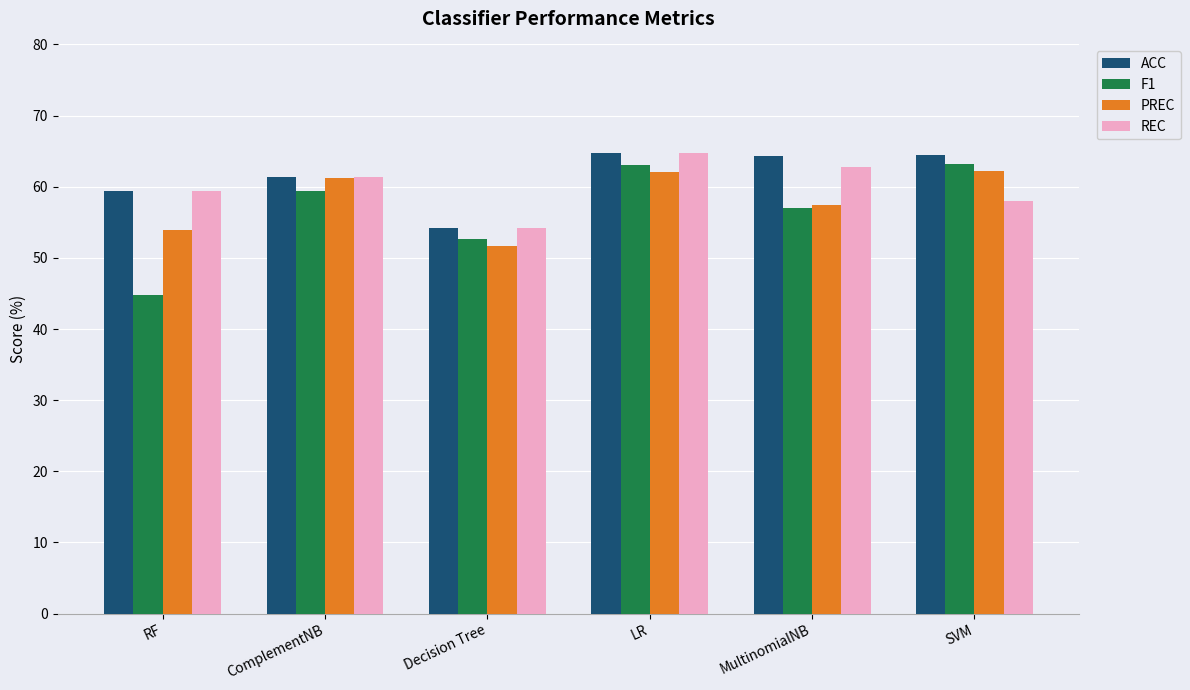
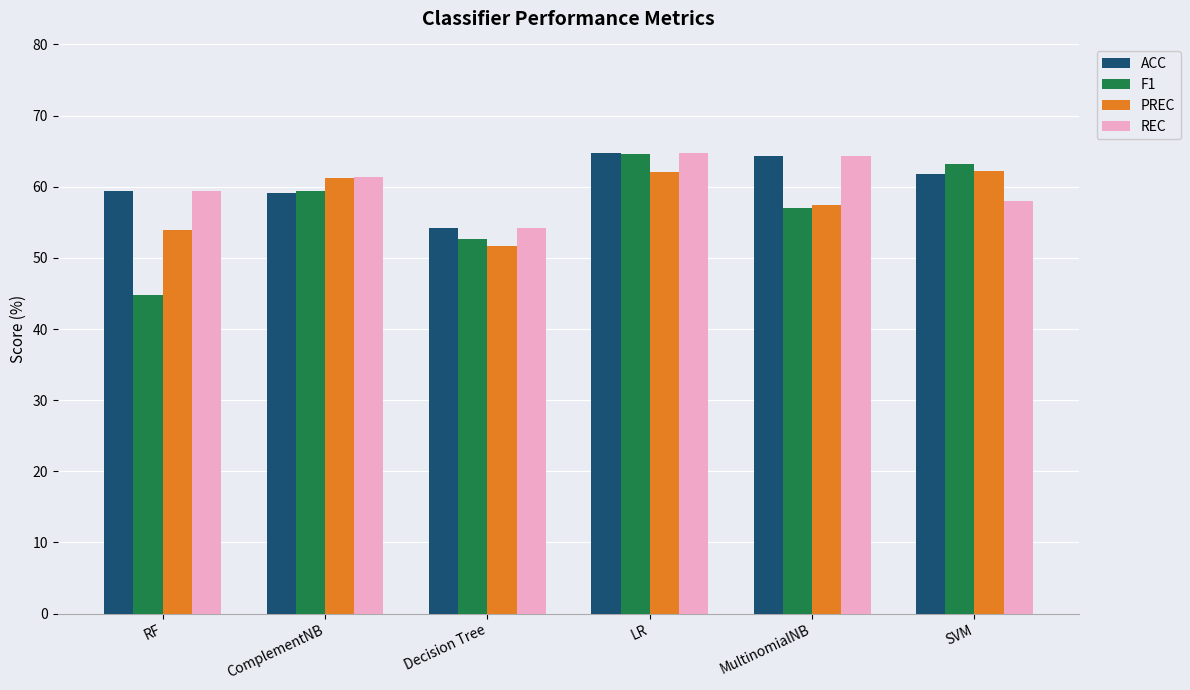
ACC, ComplementNB: 61 -> 59
F1, LR: 63 -> 65
REC, MultinomialNB: 63 -> 64
ACC, SVM: 64 -> 62
